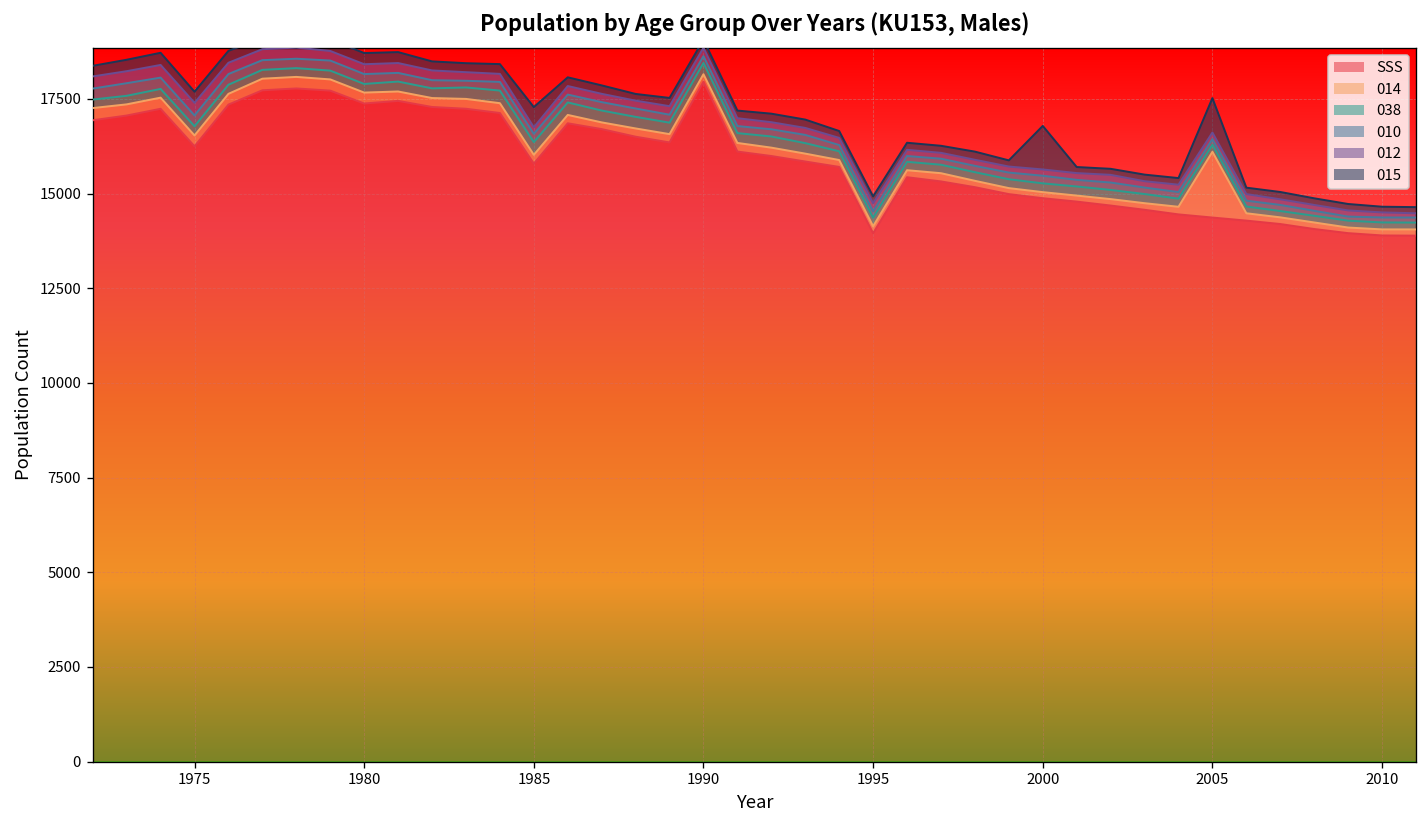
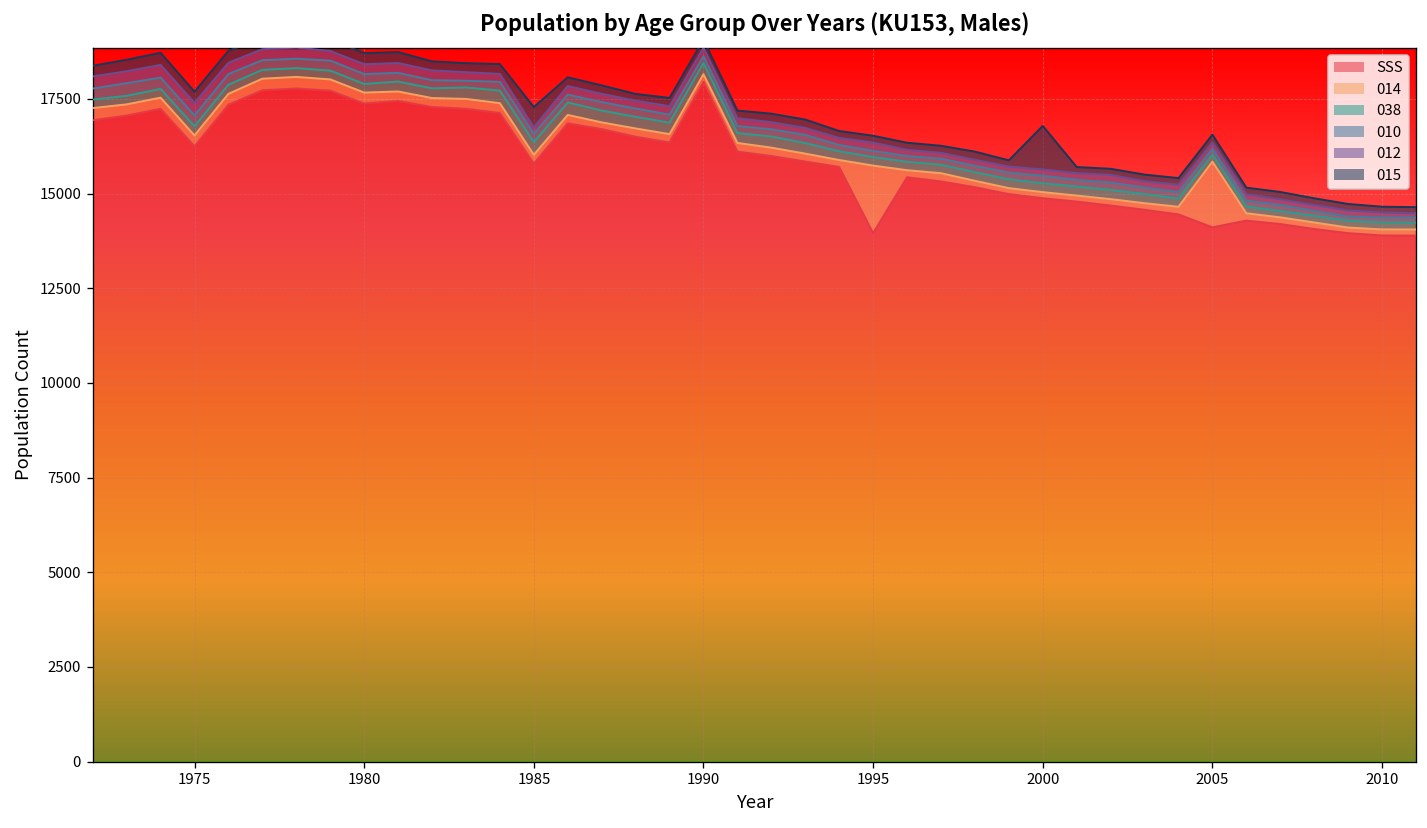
014, 1995: 200 -> 1800
SSS, 2005: 14400 -> 14100
015, 2005: 900 -> 200
